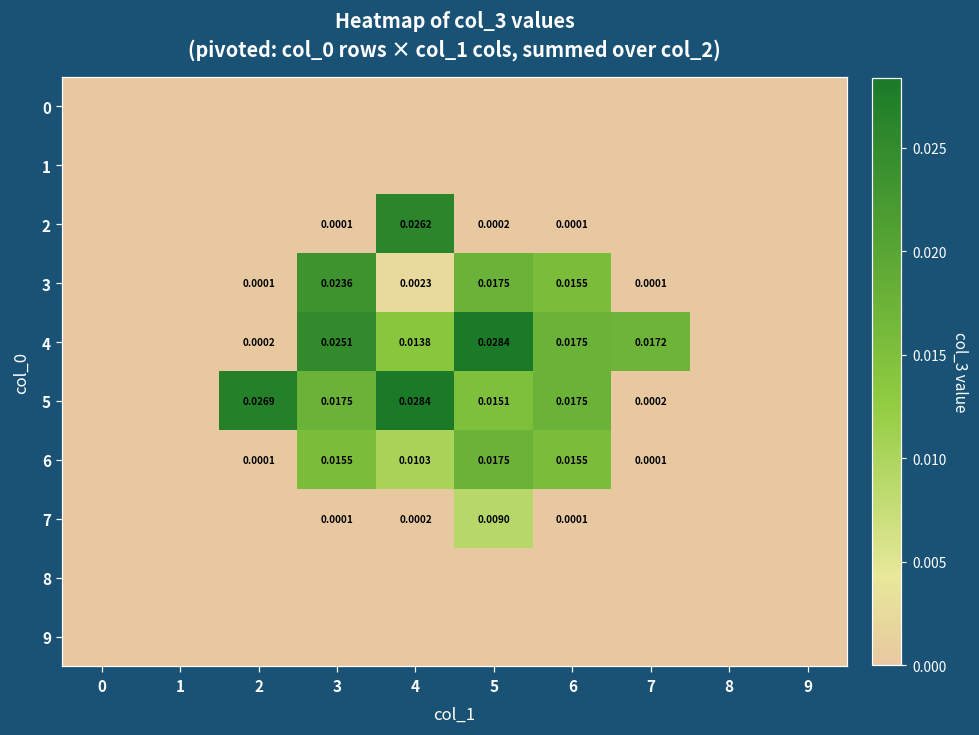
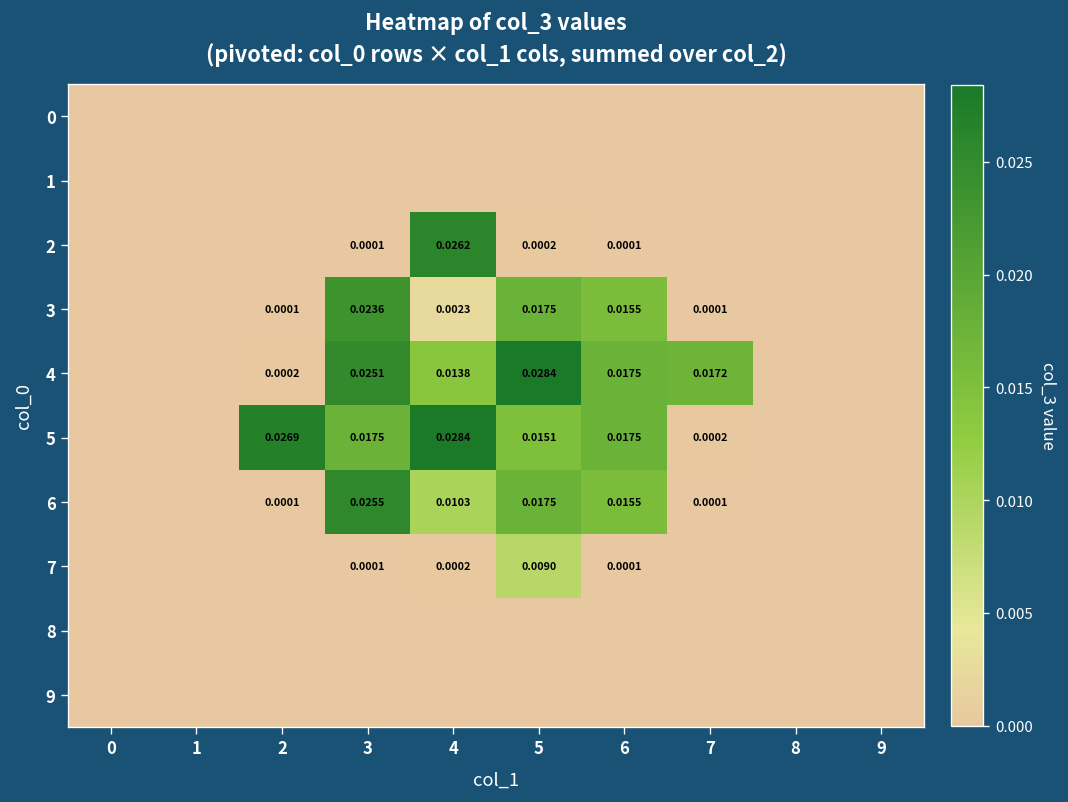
6, 3: 0.0155 -> 0.0255
